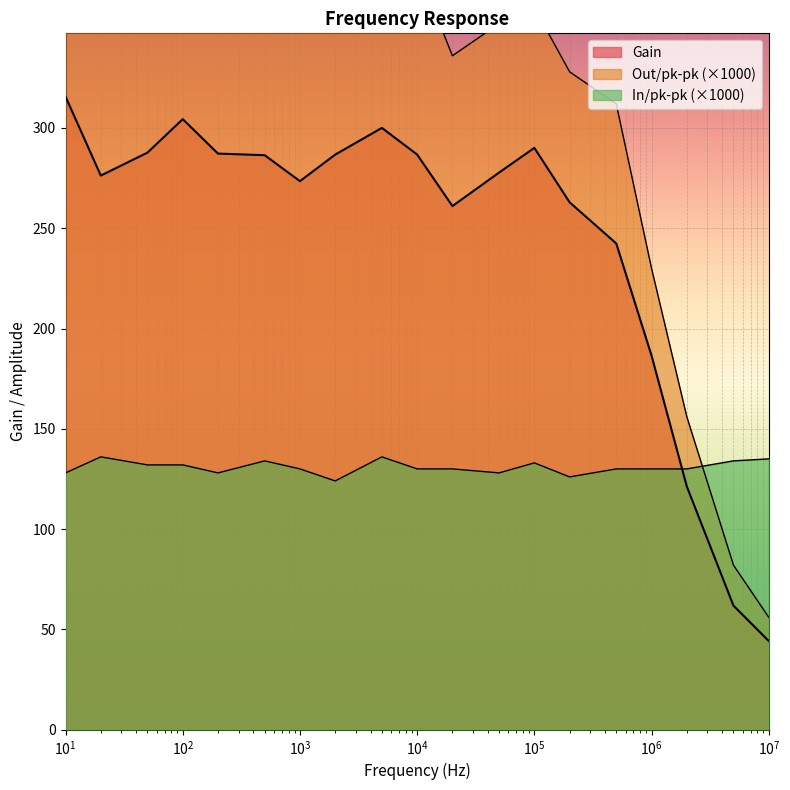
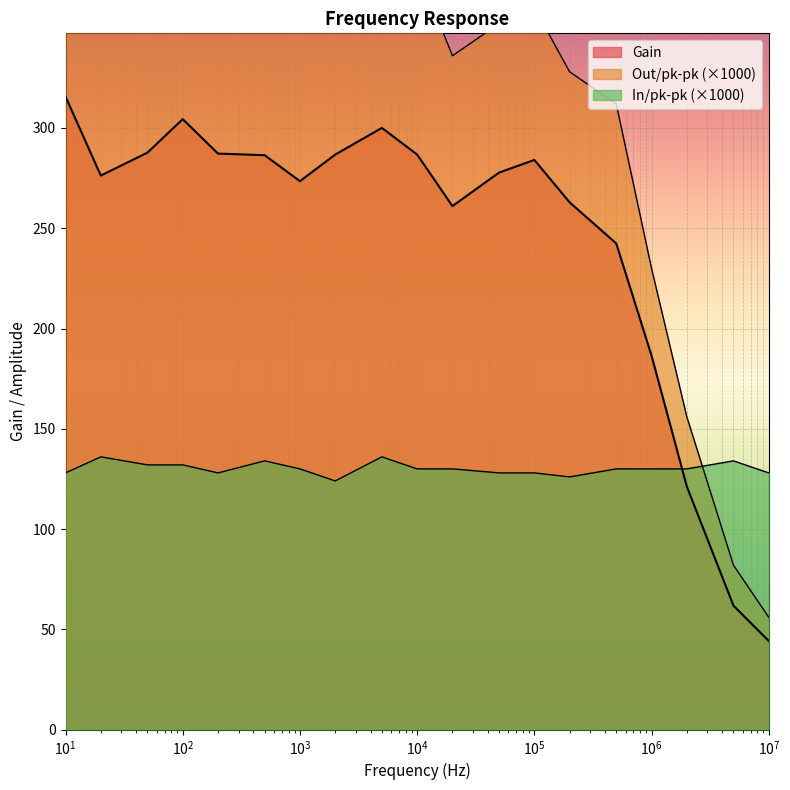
Gain, 10^5: 290 -> 284
In/pk-pk (×1000), 10^5: 133 -> 128
In/pk-pk (×1000), 10^7: 135 -> 128
